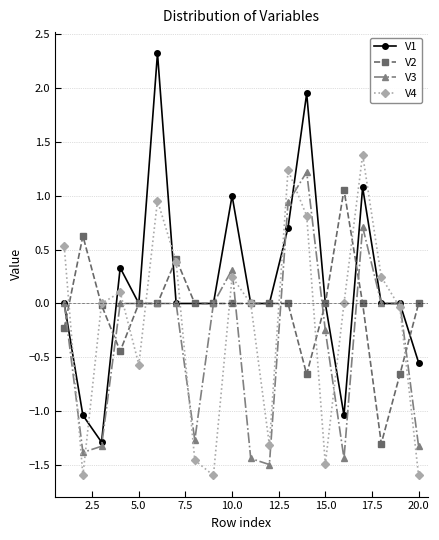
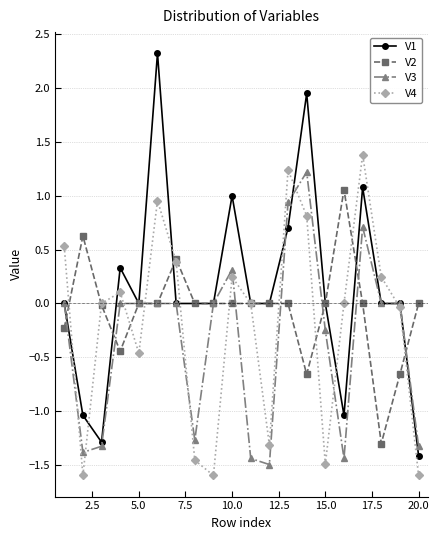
V4, 5.0: -0.57 -> -0.46
V1, 20.0: -0.55 -> -1.41
